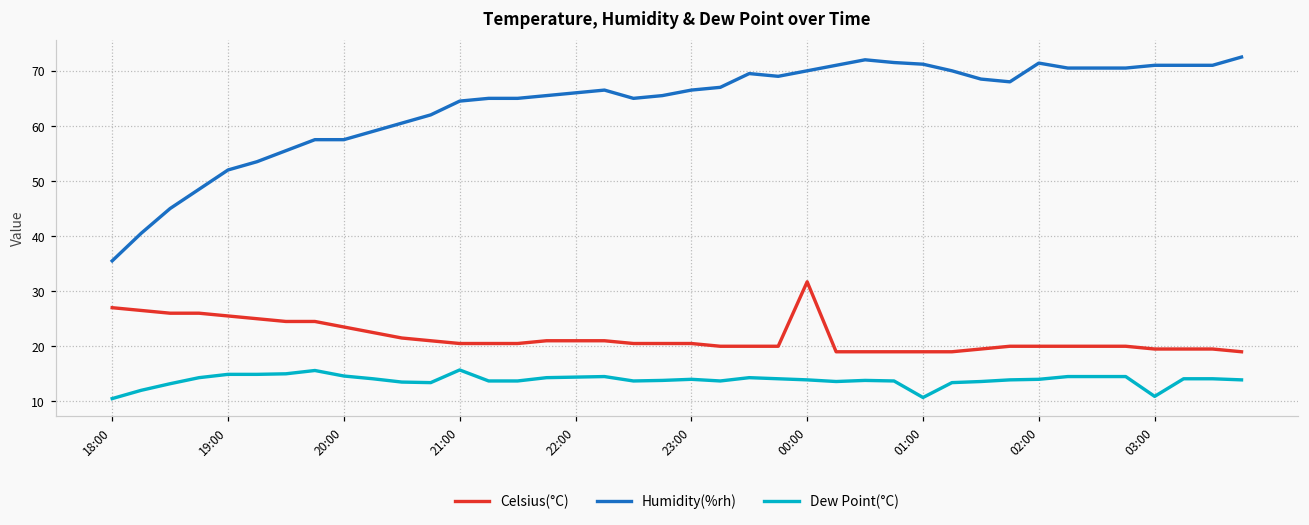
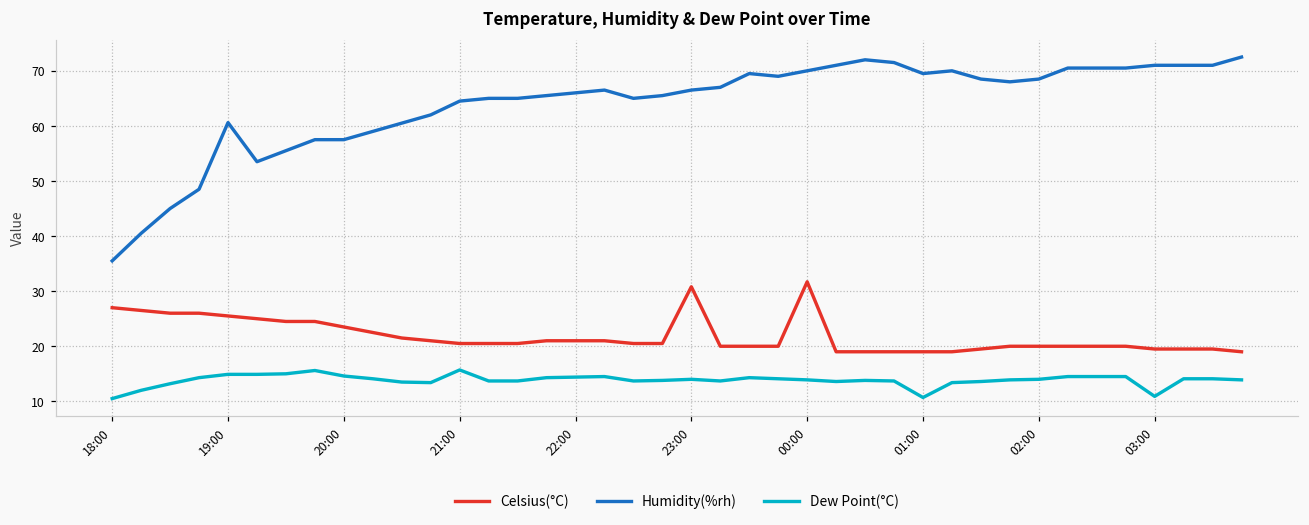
Humidity(%rh), 19:00: 52 -> 61
Celsius(°C), 23:00: 21 -> 31
Humidity(%rh), 01:00: 71 -> 70
Humidity(%rh), 02:00: 71 -> 69
